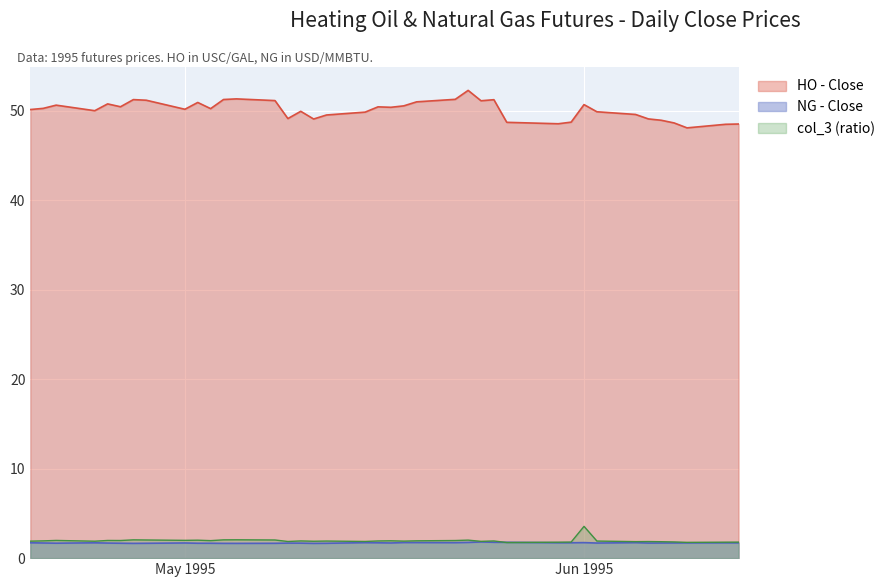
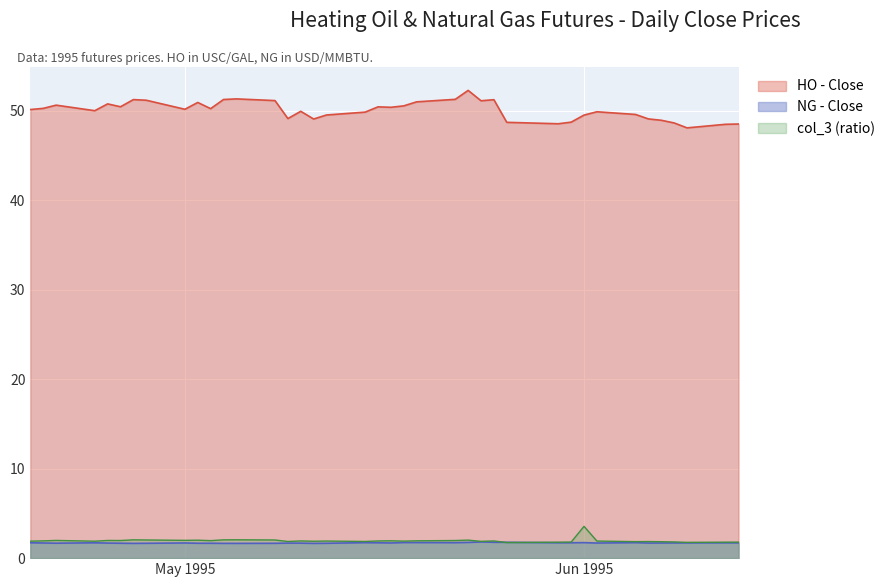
HO - Close, Jun 1995: 51 -> 50
